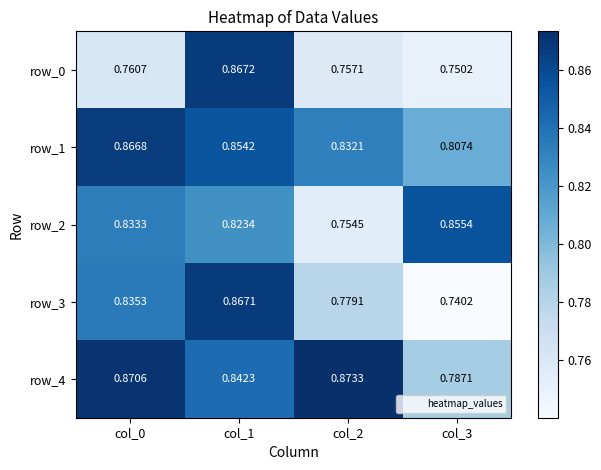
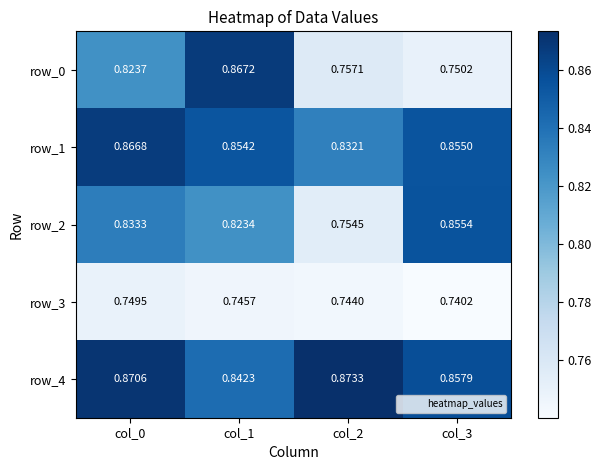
row_0, col_0: 0.7607 -> 0.8237
row_1, col_3: 0.8074 -> 0.8550
row_3, col_0: 0.8353 -> 0.7495
row_3, col_1: 0.8671 -> 0.7457
row_3, col_2: 0.7791 -> 0.7440
row_4, col_3: 0.7871 -> 0.8579
